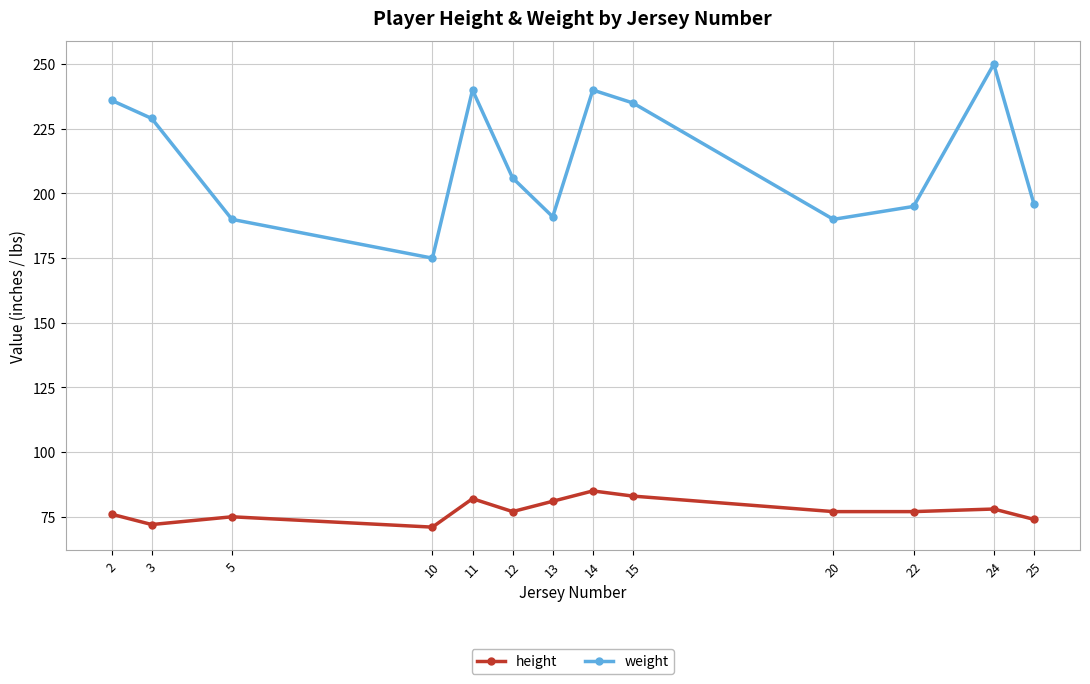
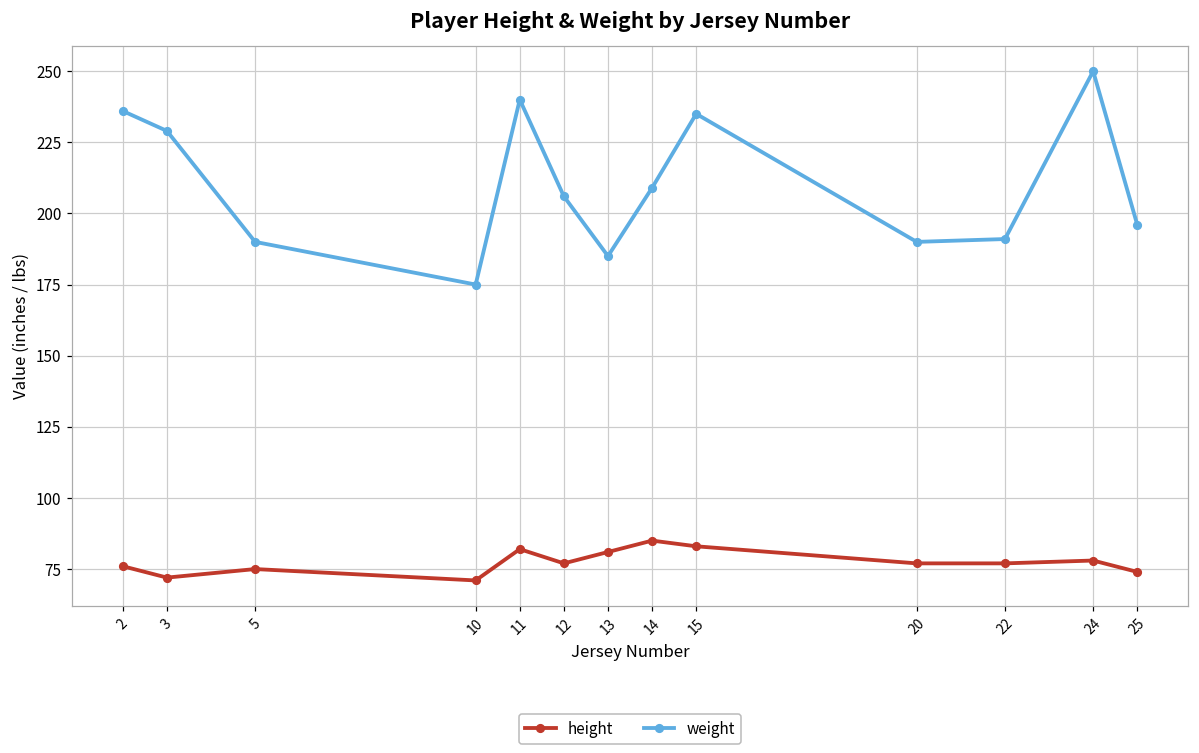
weight, 13: 191 -> 185
weight, 14: 240 -> 209
weight, 22: 195 -> 191
